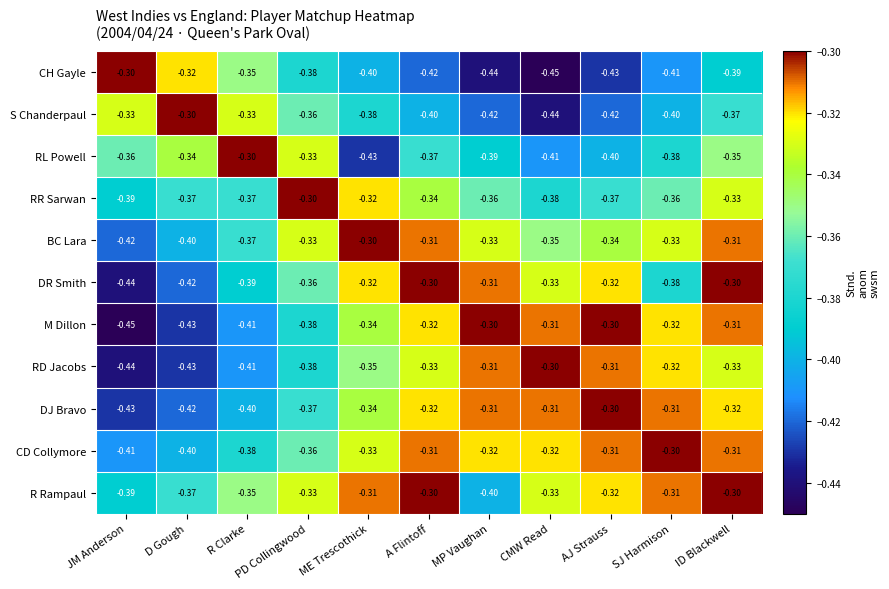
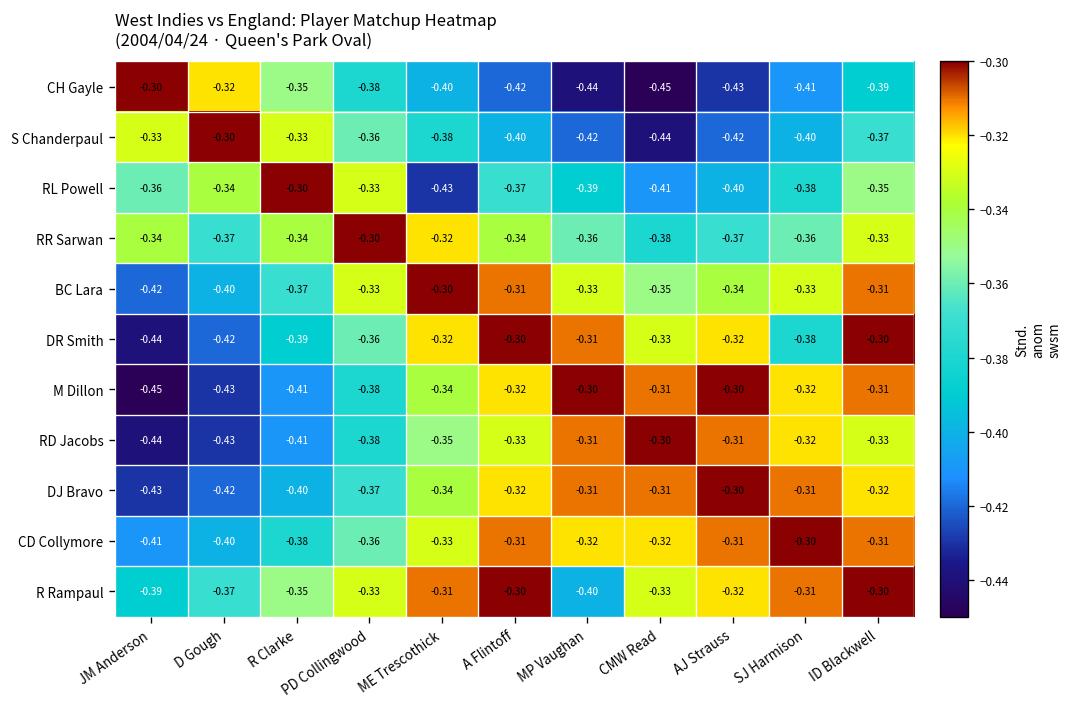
RR Sarwan, JM Anderson: -0.39 -> -0.34
RR Sarwan, R Clarke: -0.37 -> -0.34
